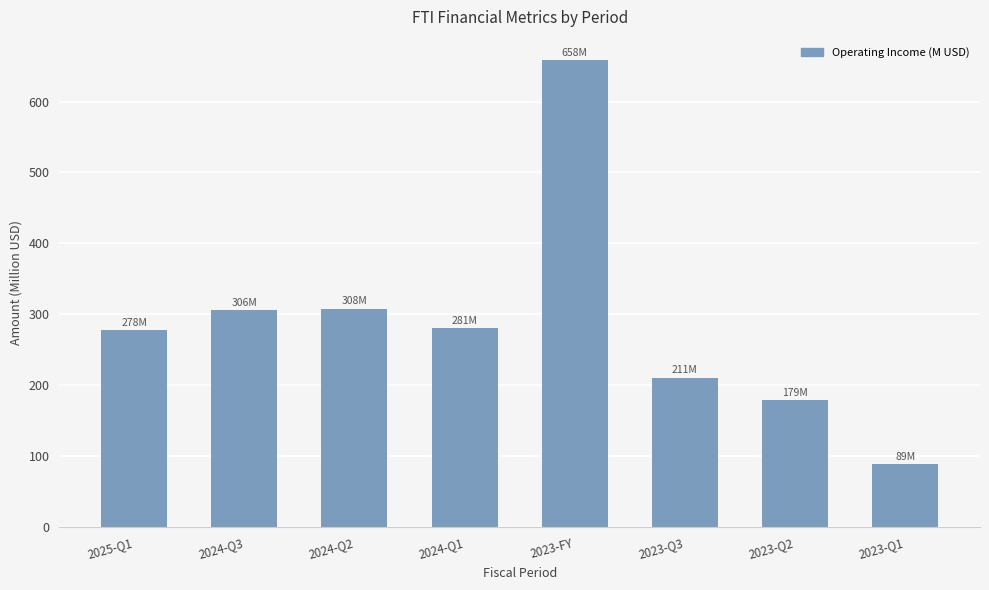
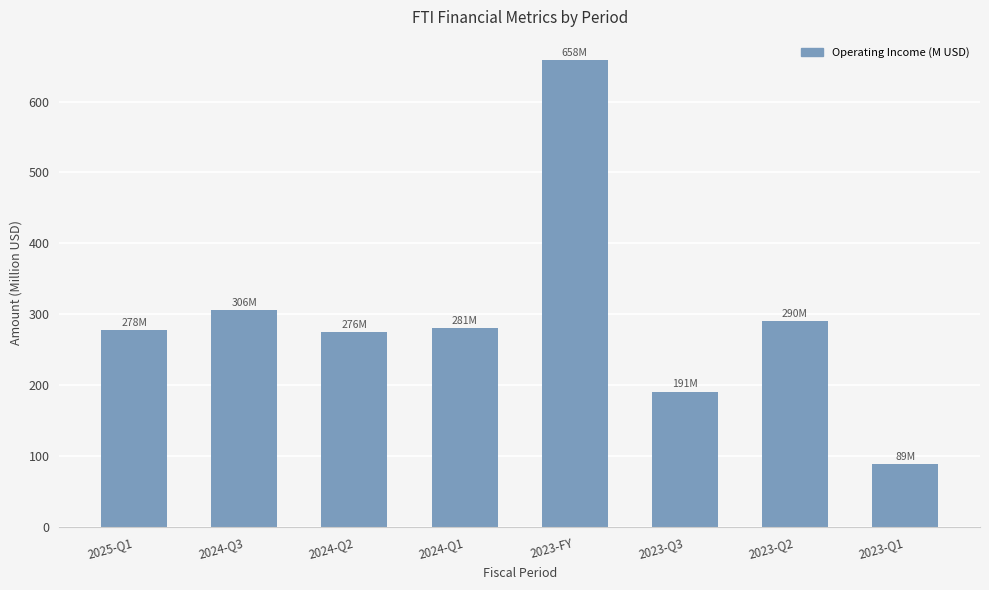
2024-Q2: 308M -> 276M
2023-Q3: 211M -> 191M
2023-Q2: 179M -> 290M
